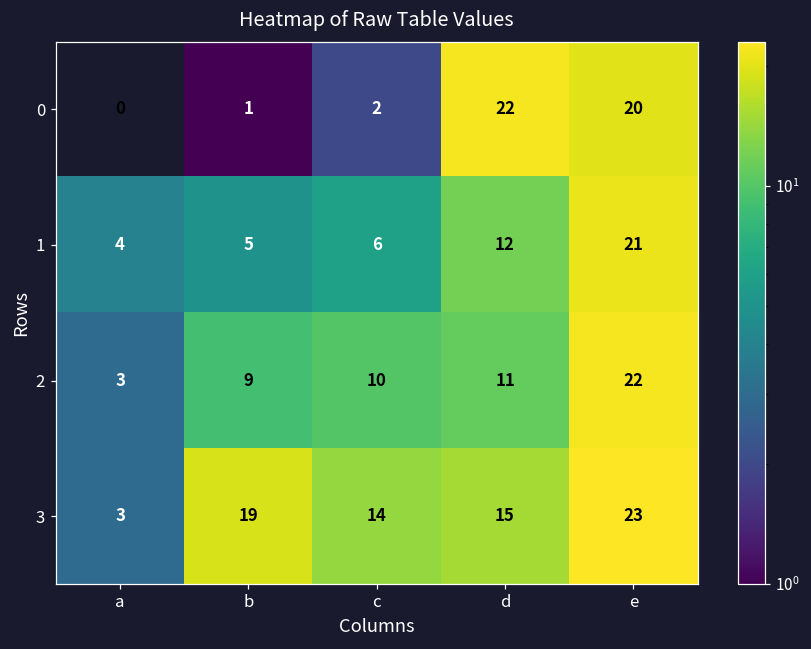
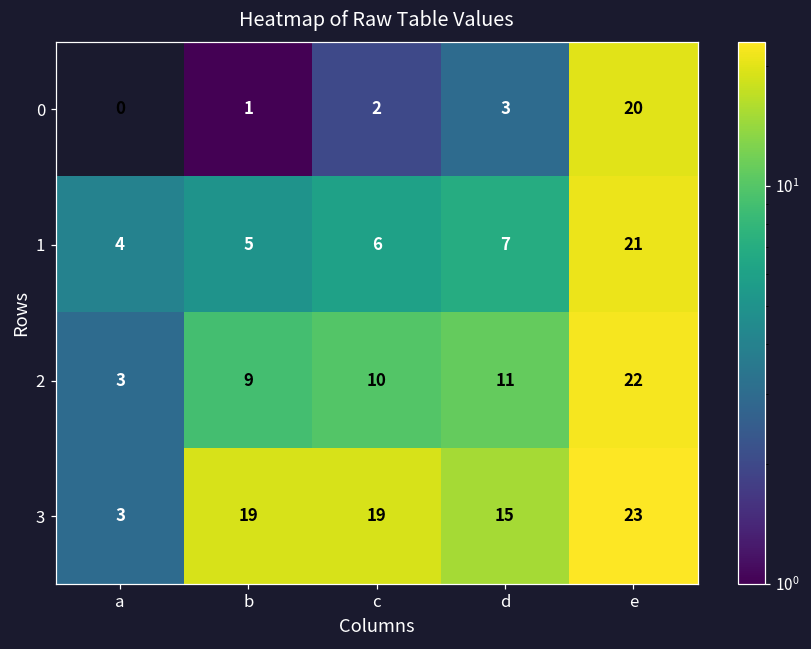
0, d: 22 -> 3
1, d: 12 -> 7
3, c: 14 -> 19
